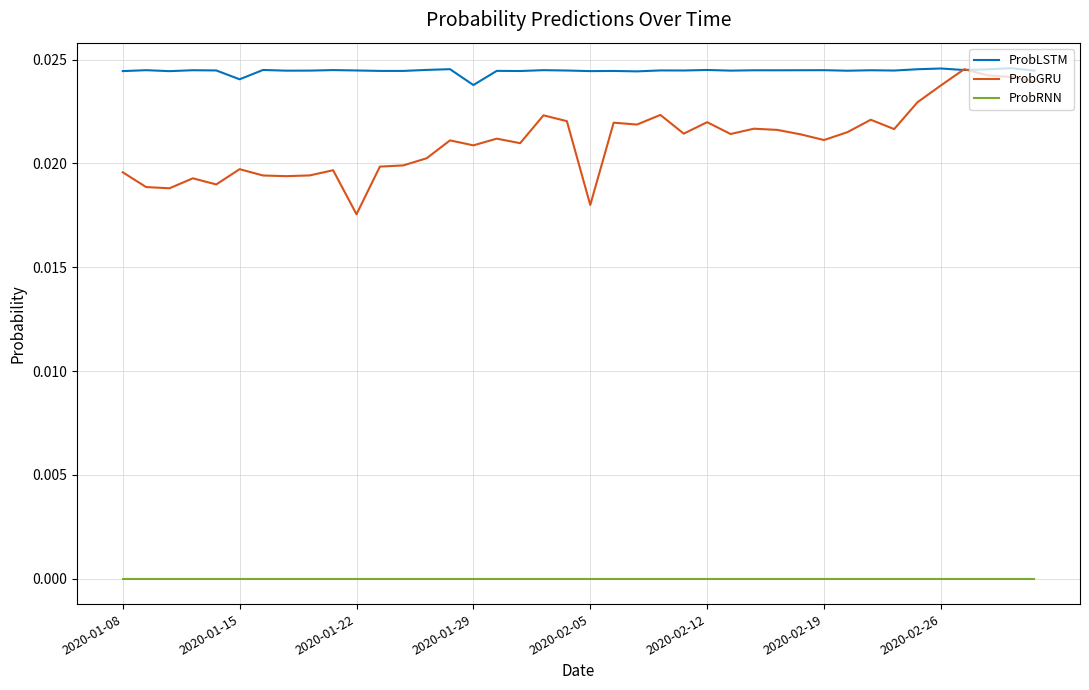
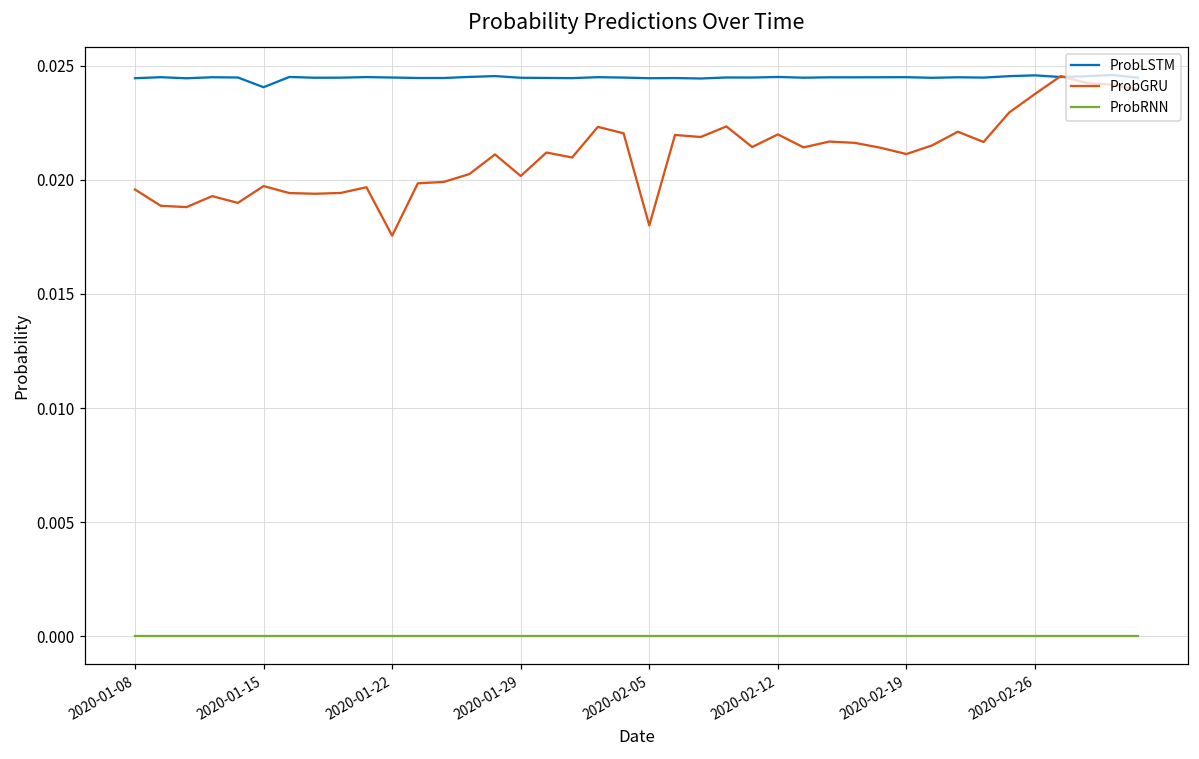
ProbLSTM, 2020-01-29: 0.0238 -> 0.0245
ProbGRU, 2020-01-29: 0.0209 -> 0.0202
